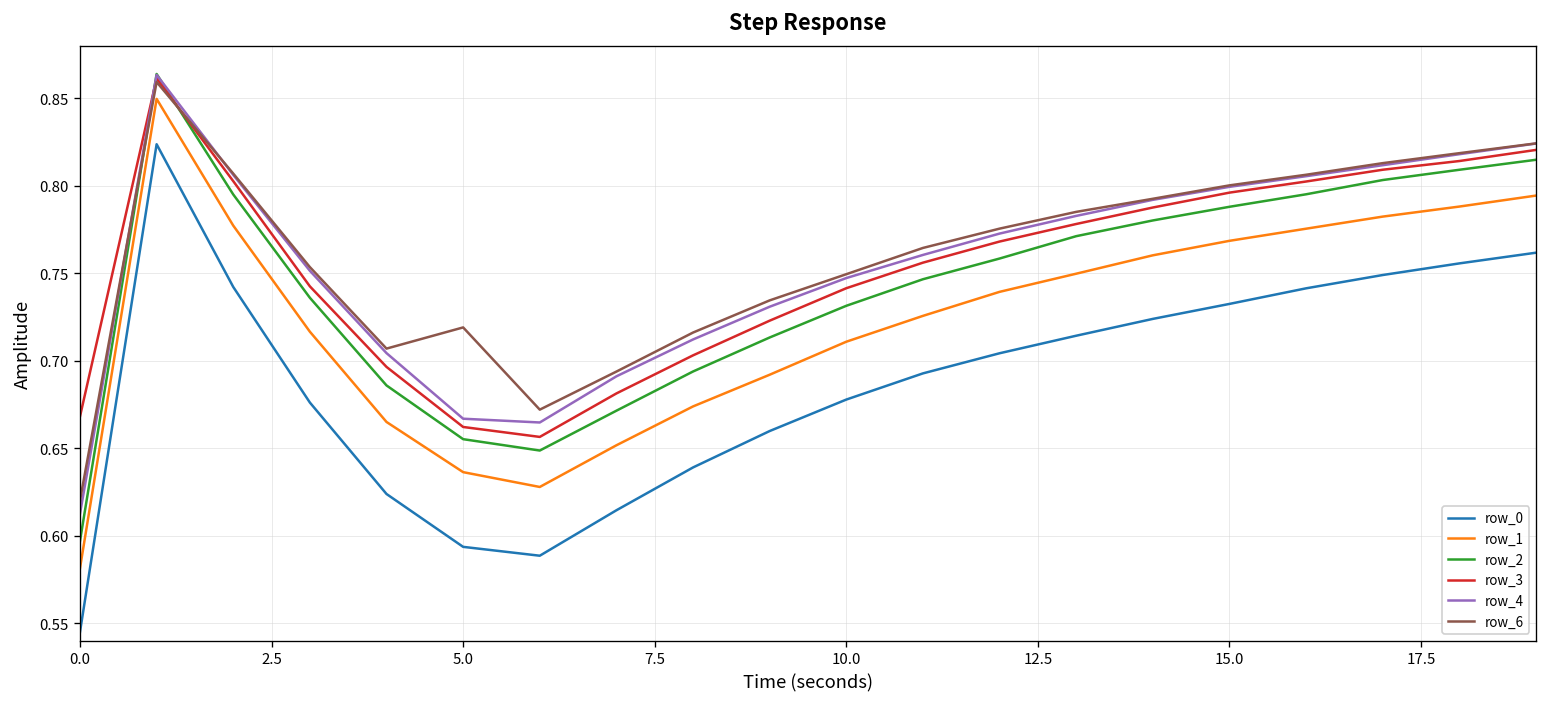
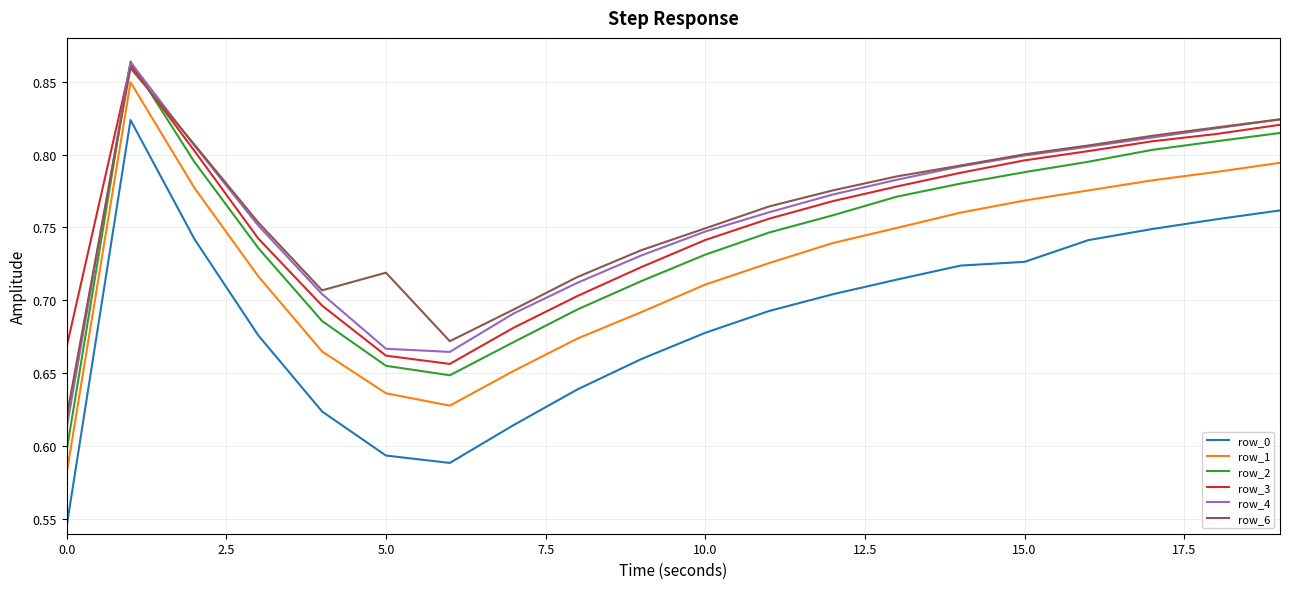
row_0, 15.0: 0.732 -> 0.726
